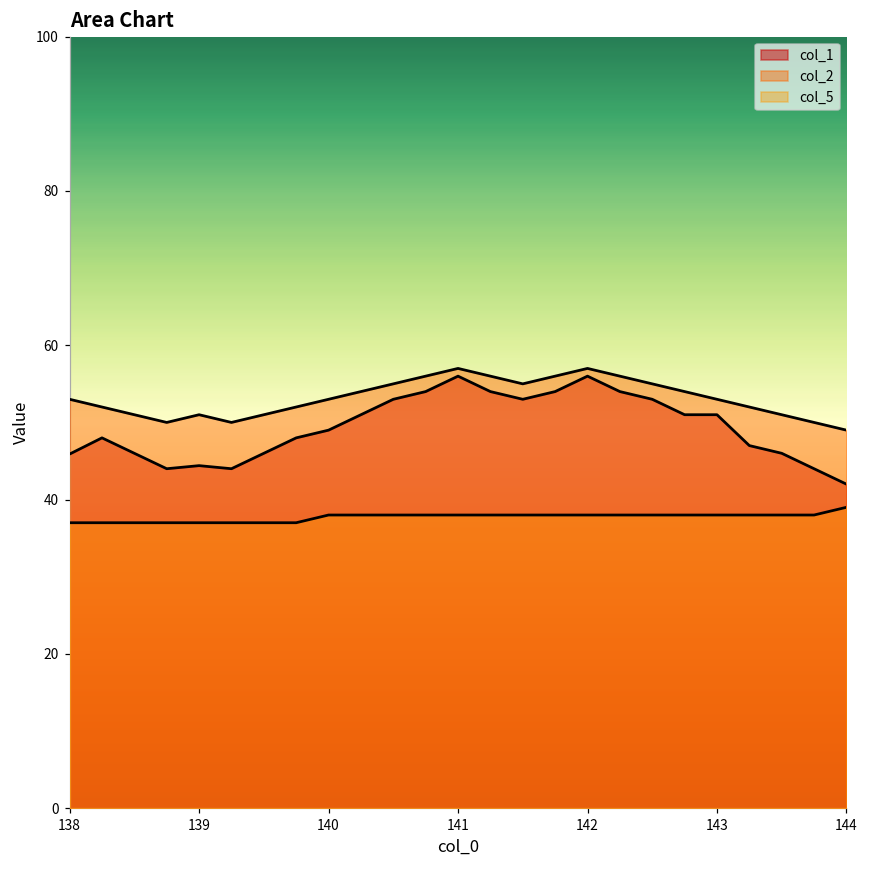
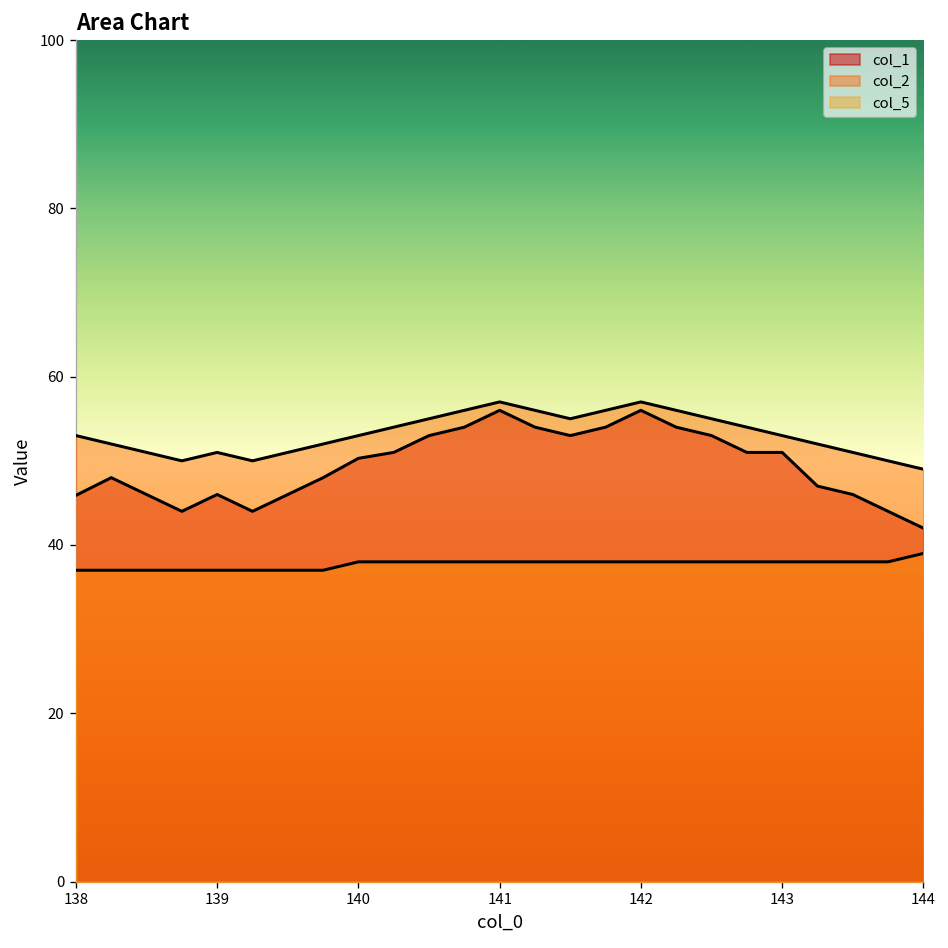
col_1, 139: 44 -> 46
col_1, 140: 49 -> 50
